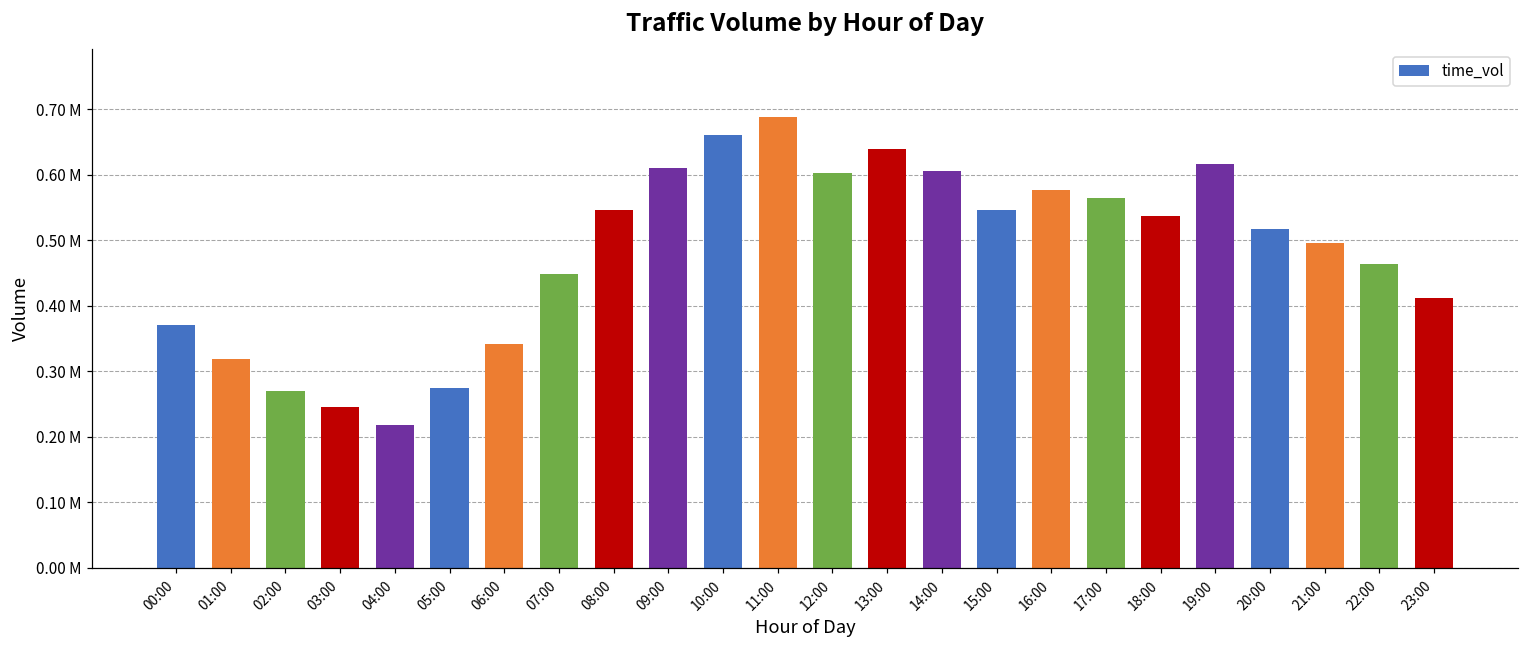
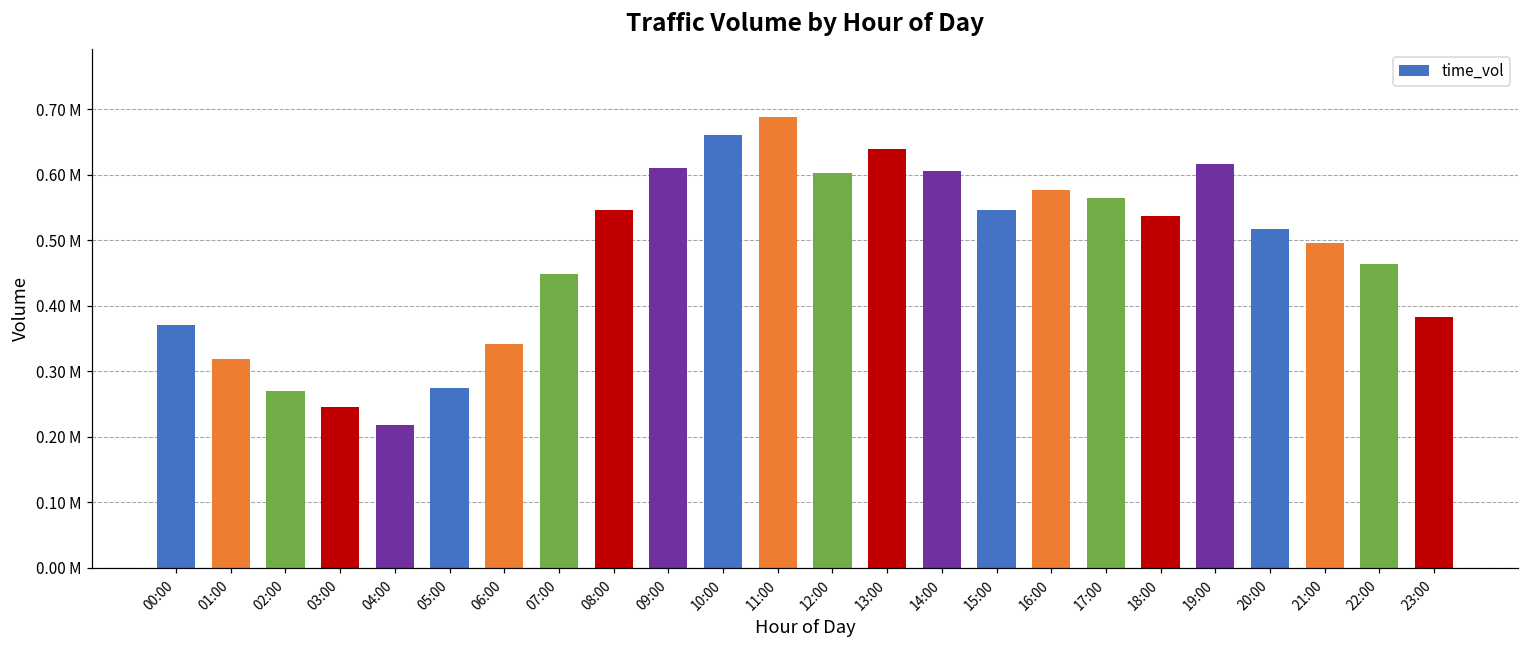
23:00: 410000 -> 380000
